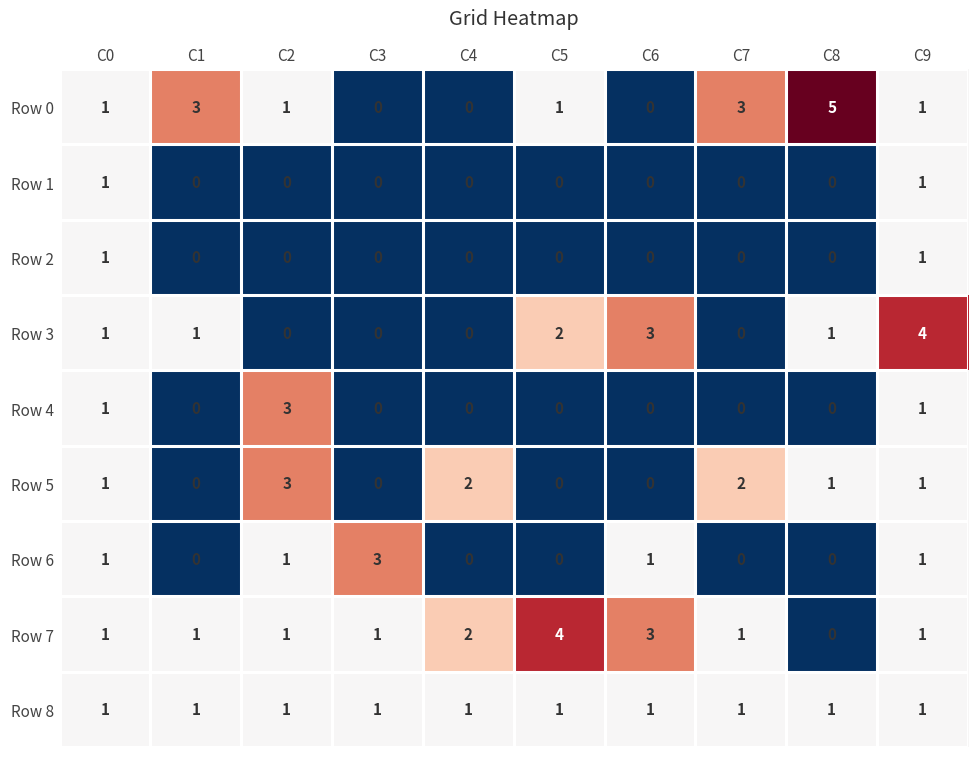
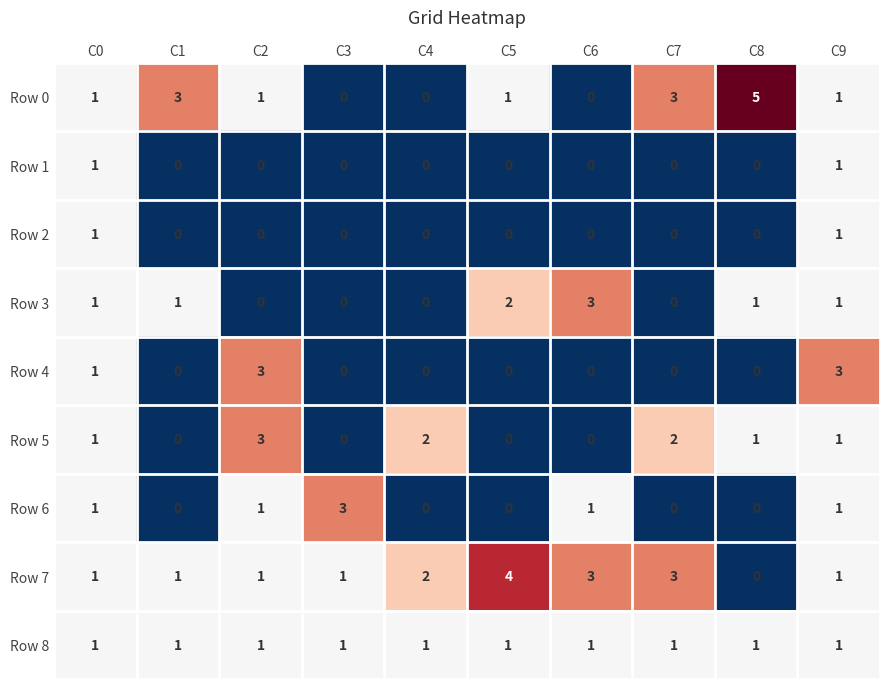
Row 3, C9: 4 -> 1
Row 4, C9: 1 -> 3
Row 7, C7: 1 -> 3
